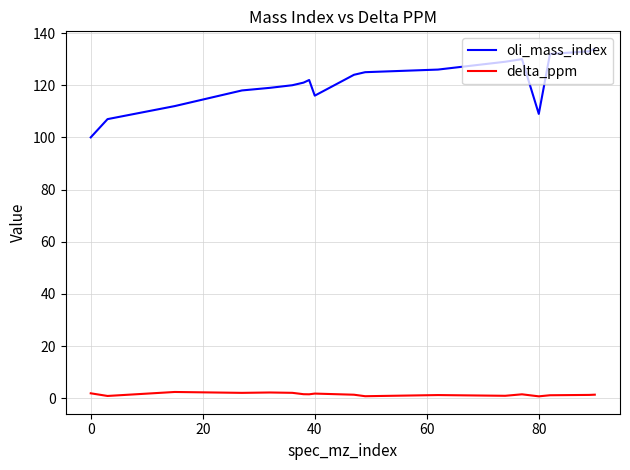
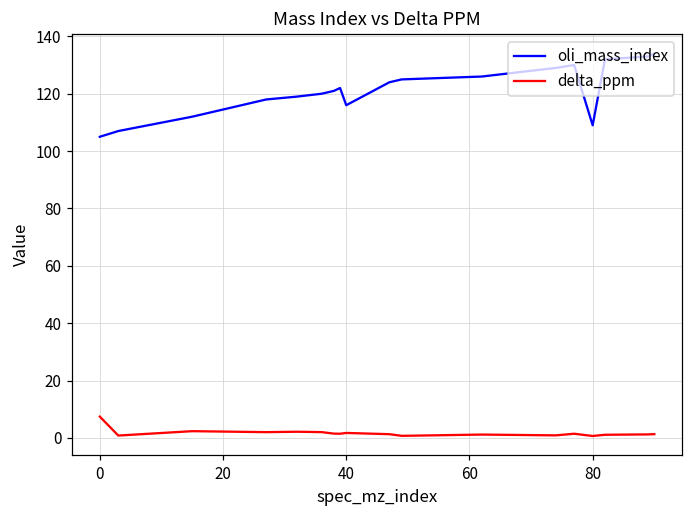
oli_mass_index, 0: 100 -> 105
delta_ppm, 0: 2 -> 7
